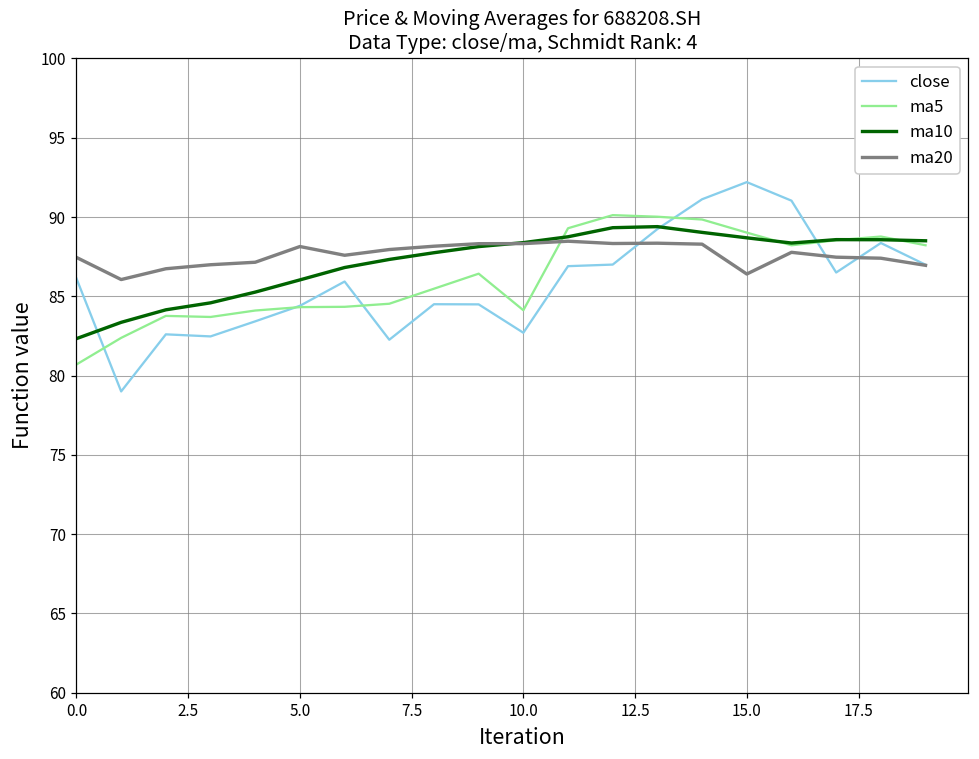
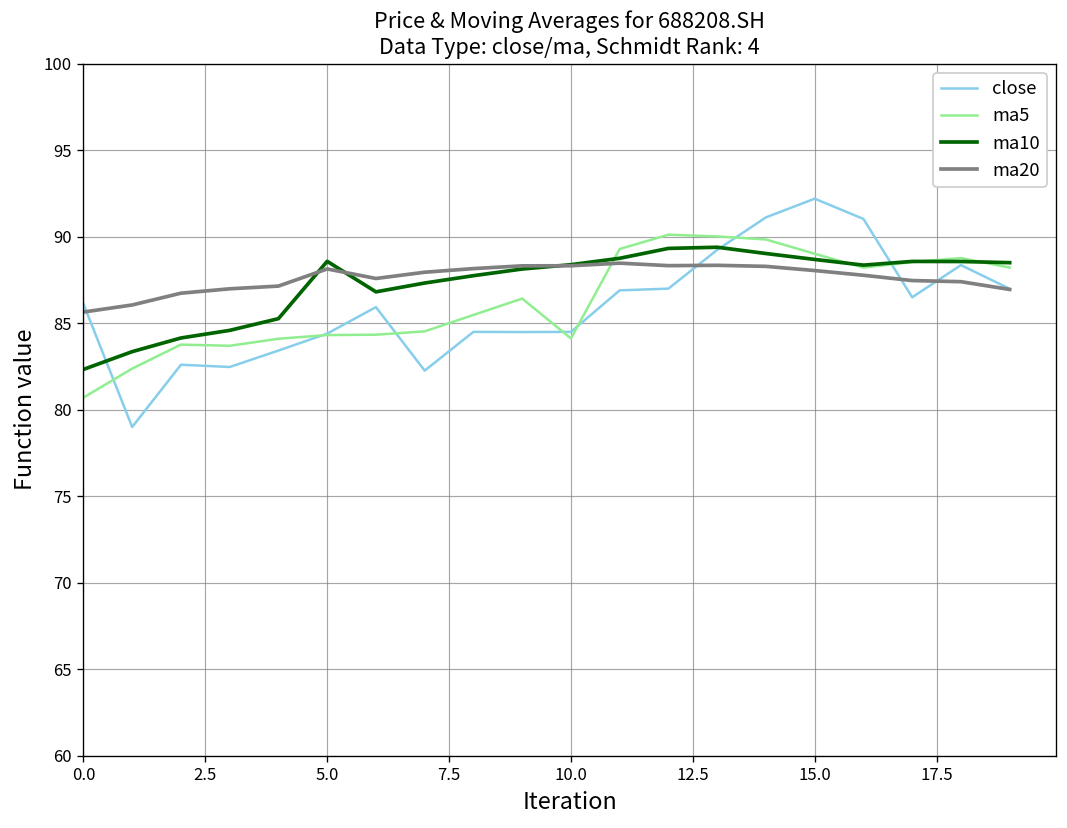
ma20, 0.0: 87.5 -> 85.6
ma10, 5.0: 86.0 -> 88.6
close, 10.0: 82.7 -> 84.5
ma20, 15.0: 86.4 -> 88.0
